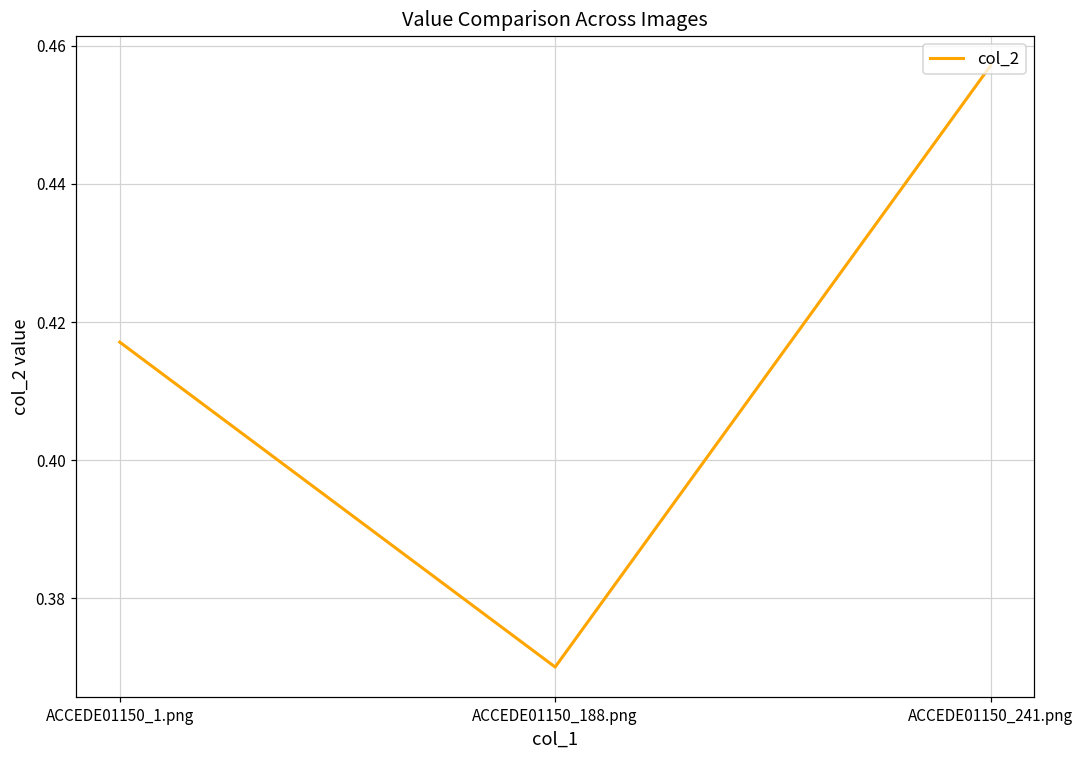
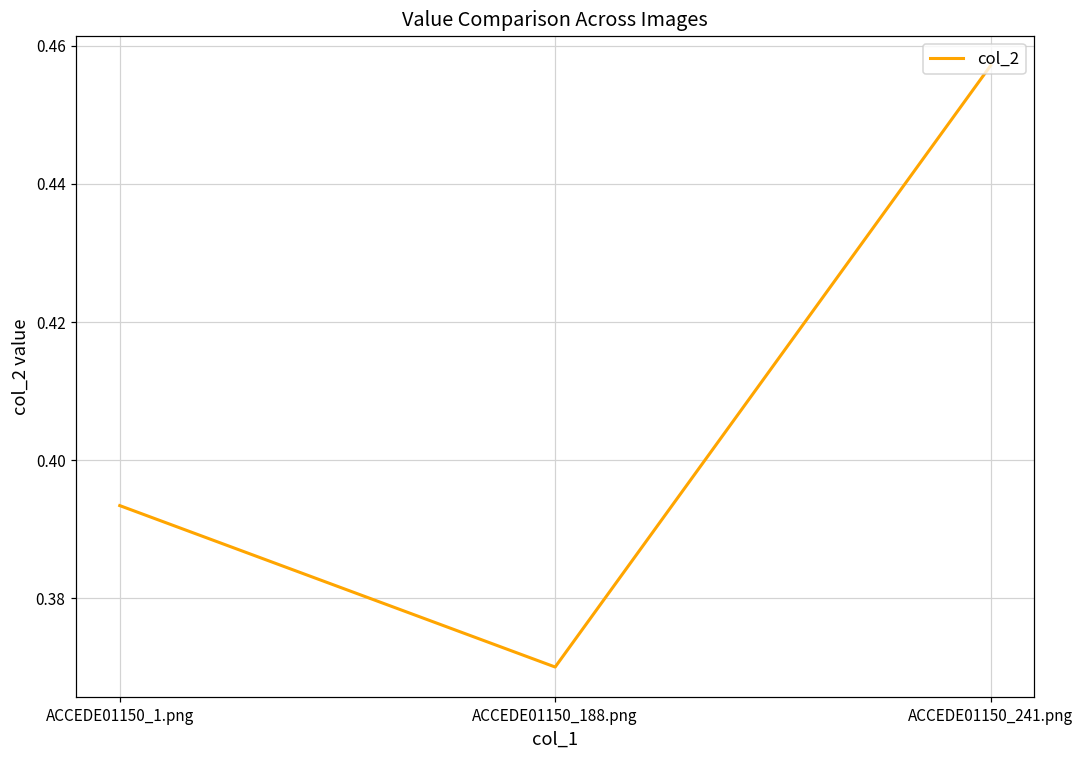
ACCEDE01150_1.png: 0.417 -> 0.393
